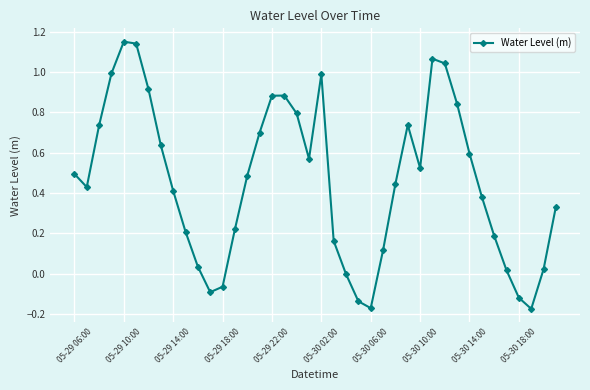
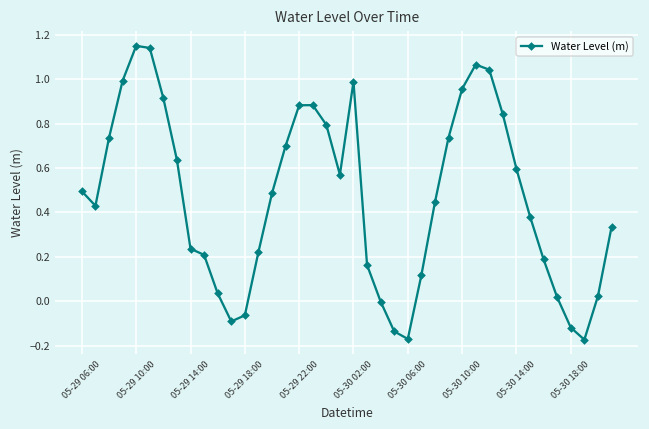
05-29 14:00: 0.41 -> 0.24
05-30 10:00: 0.52 -> 0.96
